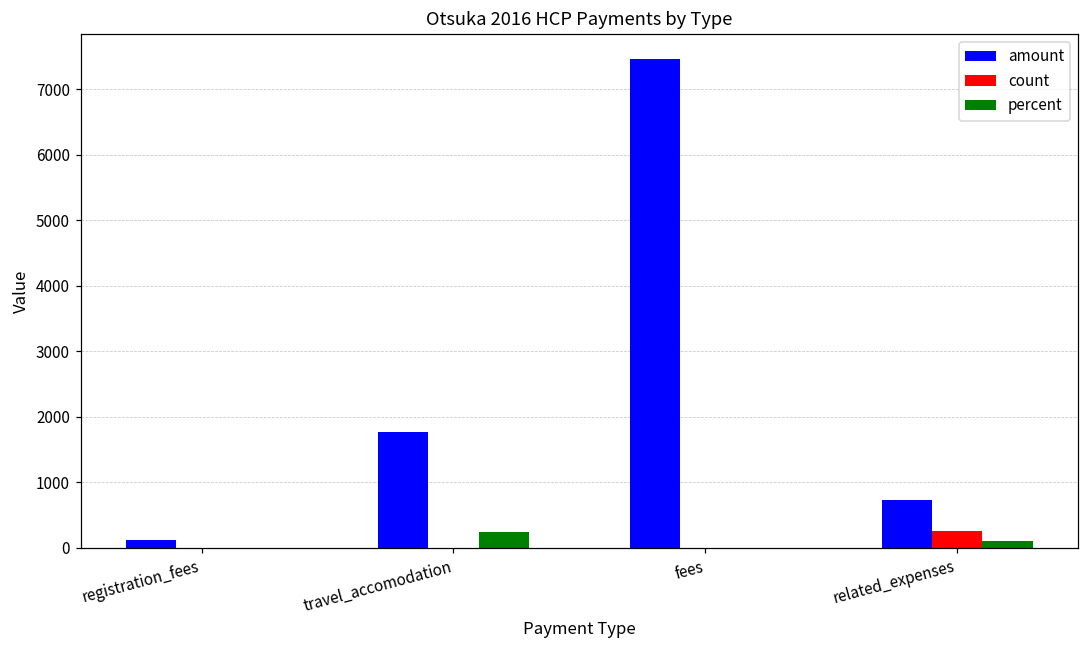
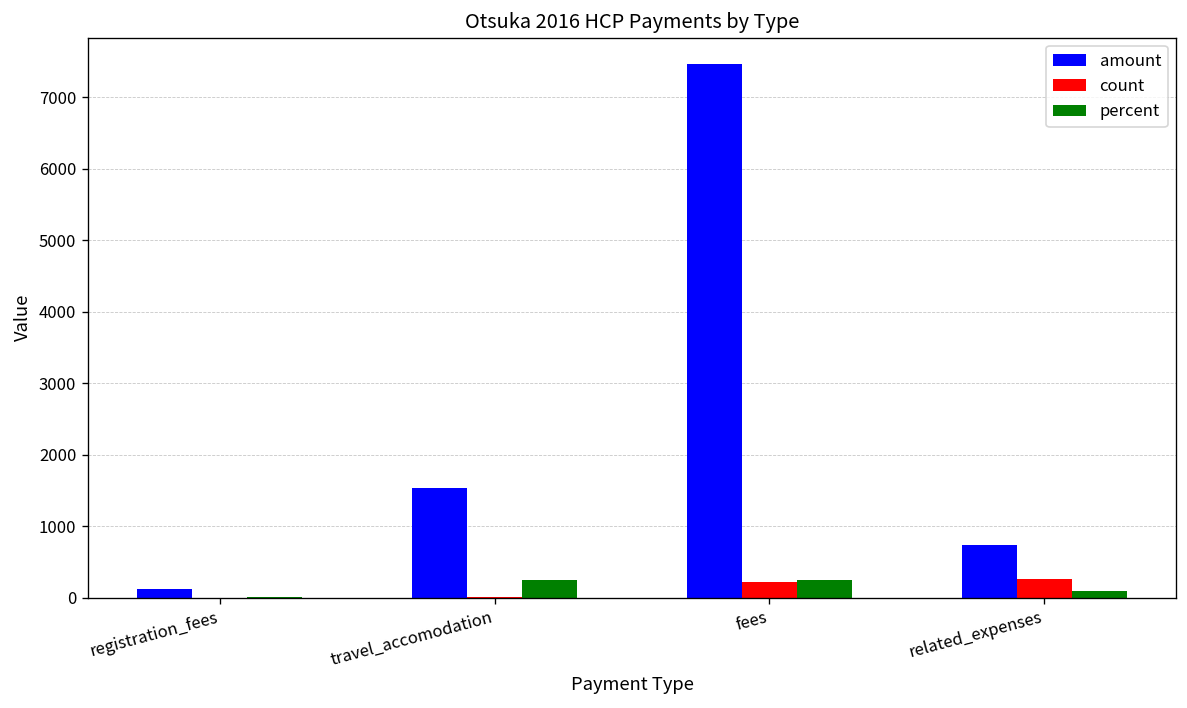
amount, travel_accomodation: 1800 -> 1500
count, fees: 0 -> 200
percent, fees: 0 -> 200
